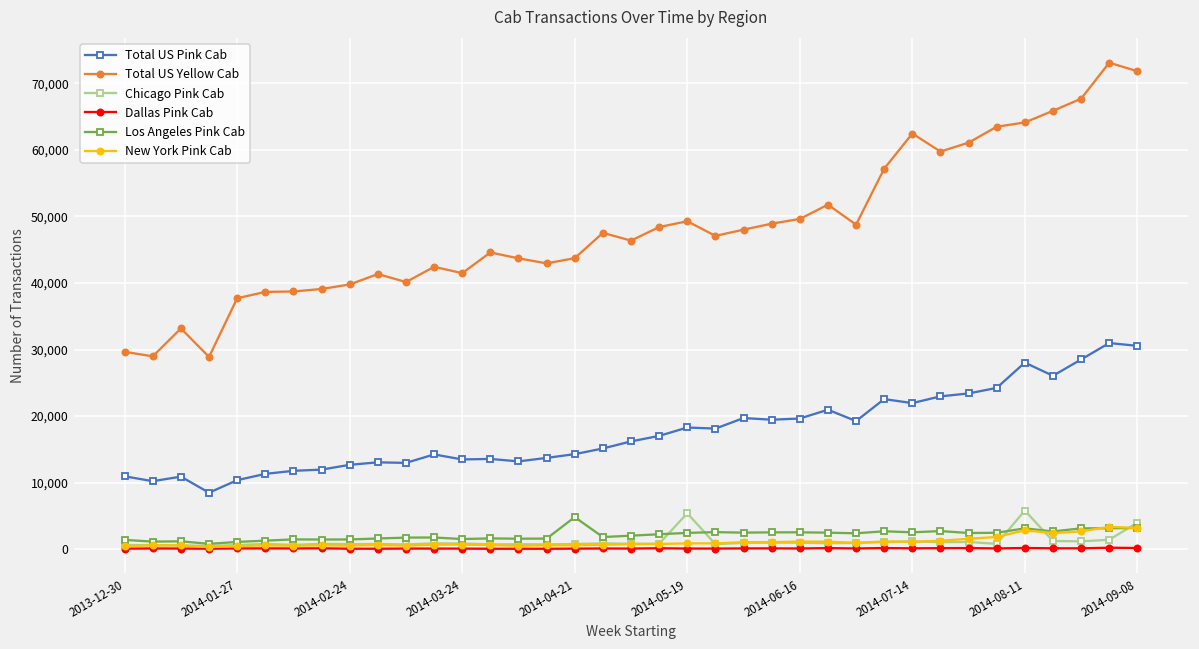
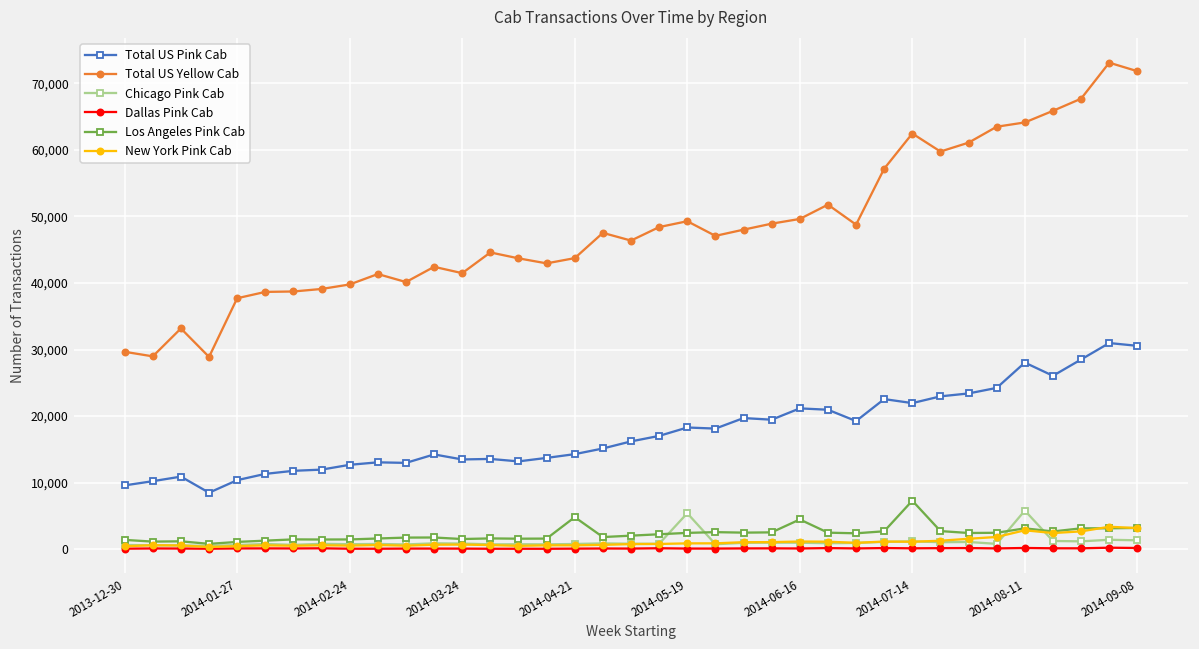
Total US Pink Cab, 2013-12-30: 11,000 -> 10,000
Total US Pink Cab, 2014-06-16: 20,000 -> 21,000
Los Angeles Pink Cab, 2014-06-16: 3,000 -> 4,000
Los Angeles Pink Cab, 2014-07-14: 3,000 -> 7,000
Chicago Pink Cab, 2014-09-08: 4,000 -> 1,000
